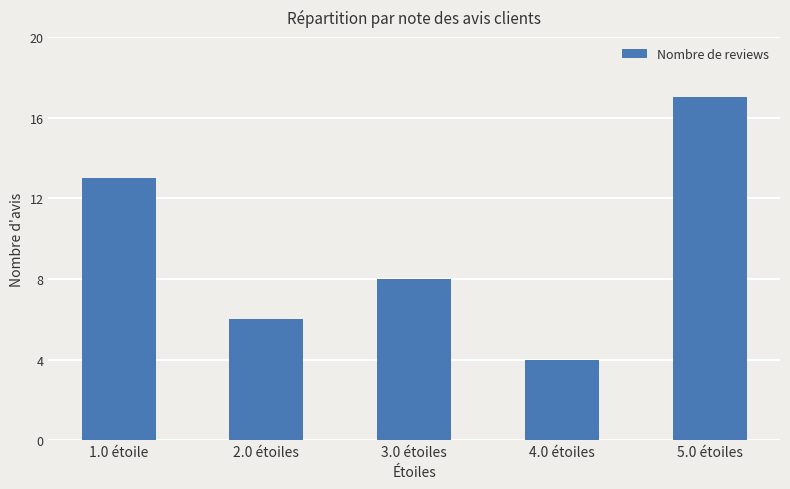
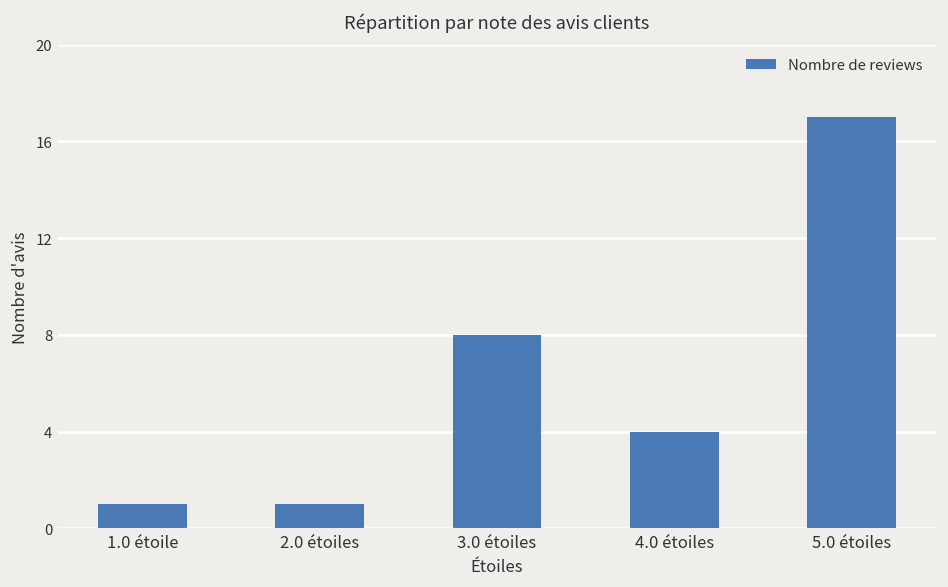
1.0 étoile: 13 -> 1
2.0 étoiles: 6 -> 1
